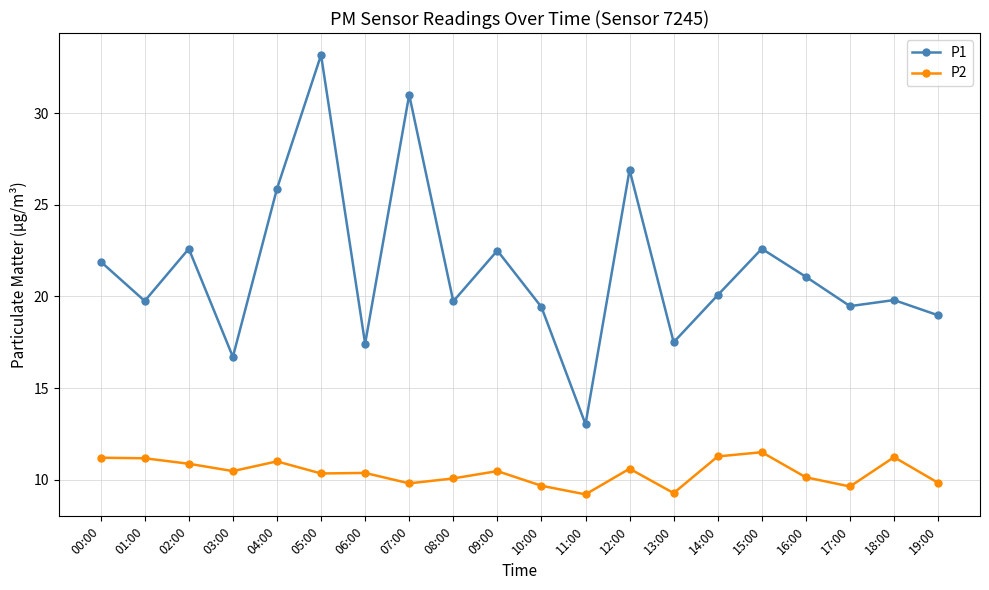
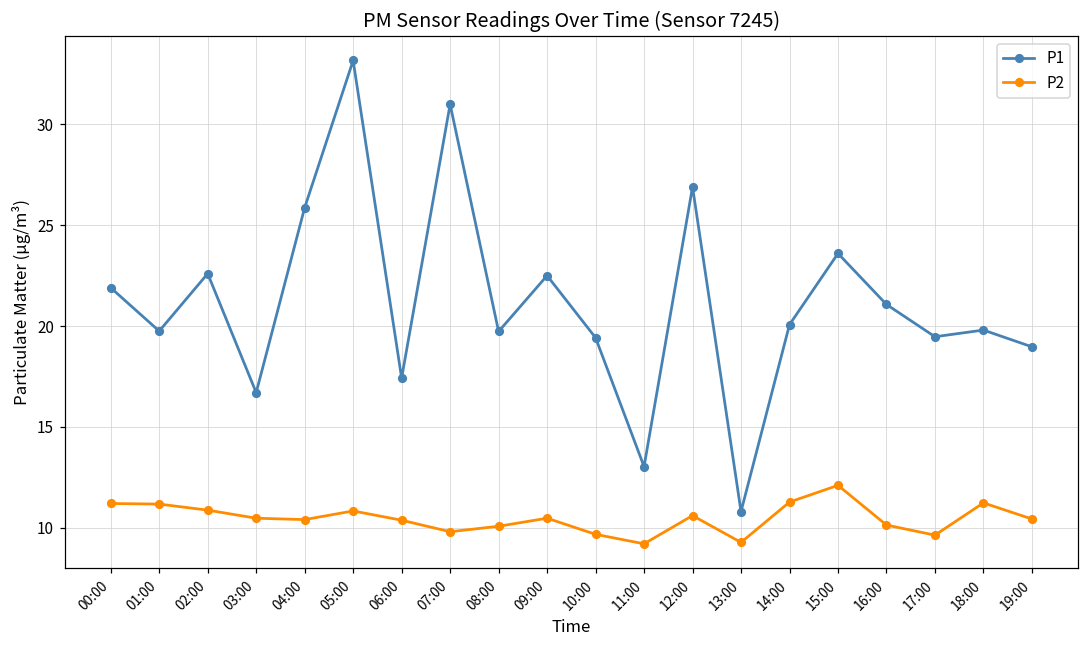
P2, 04:00: 11.0 -> 10.4
P2, 05:00: 10.3 -> 10.8
P1, 13:00: 17.5 -> 10.8
P1, 15:00: 22.6 -> 23.6
P2, 15:00: 11.5 -> 12.1
P2, 19:00: 9.8 -> 10.4
